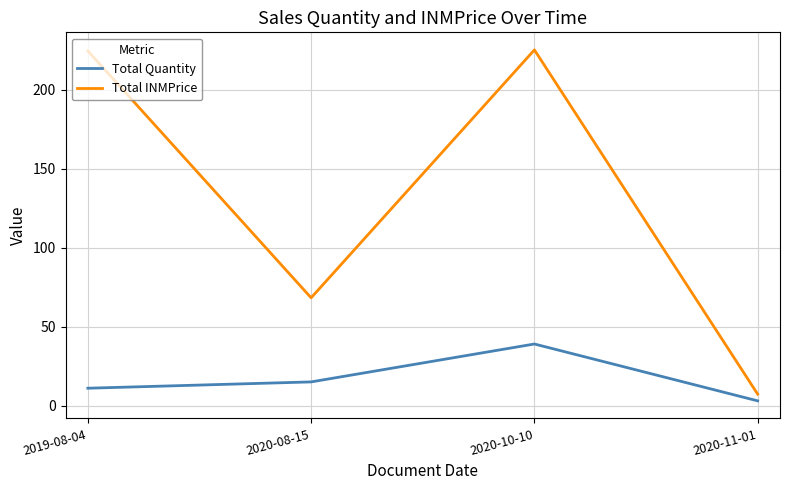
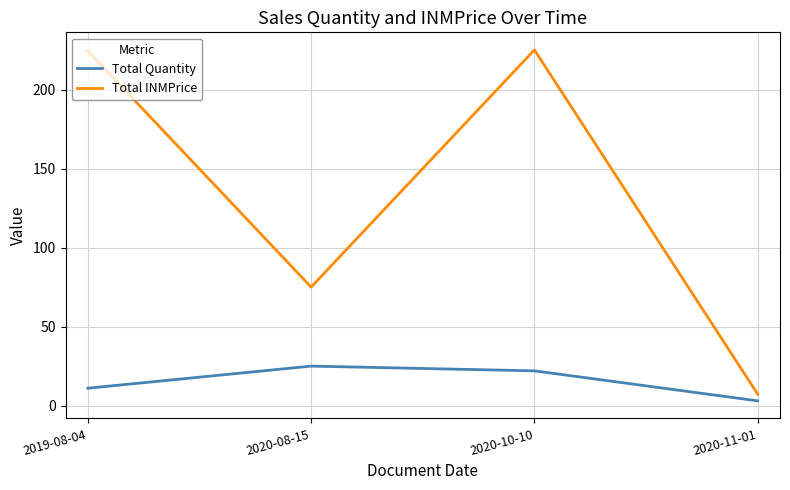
Total Quantity, 2020-08-15: 15 -> 25
Total INMPrice, 2020-08-15: 68 -> 75
Total Quantity, 2020-10-10: 39 -> 22
